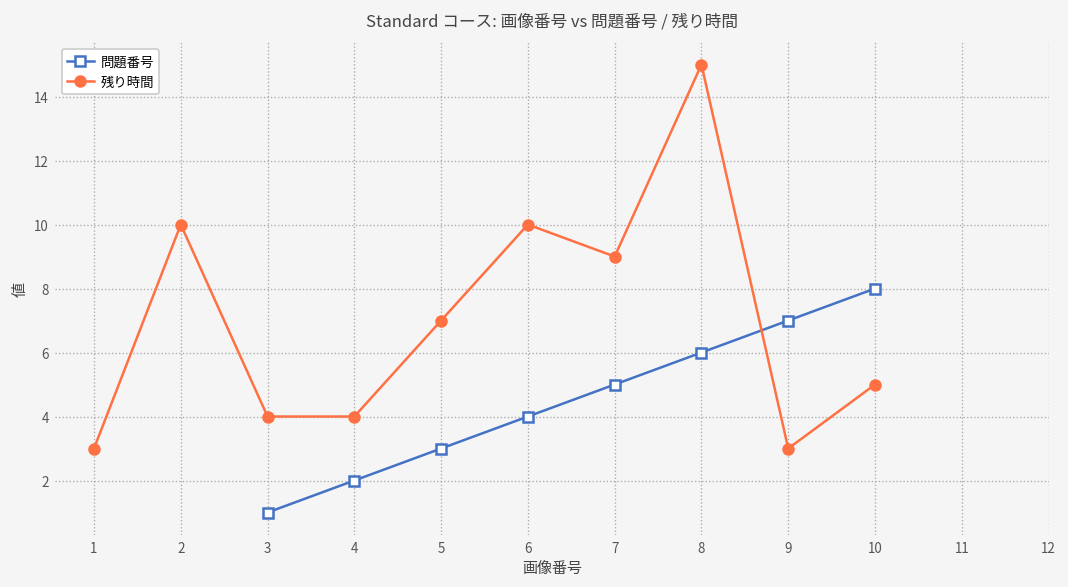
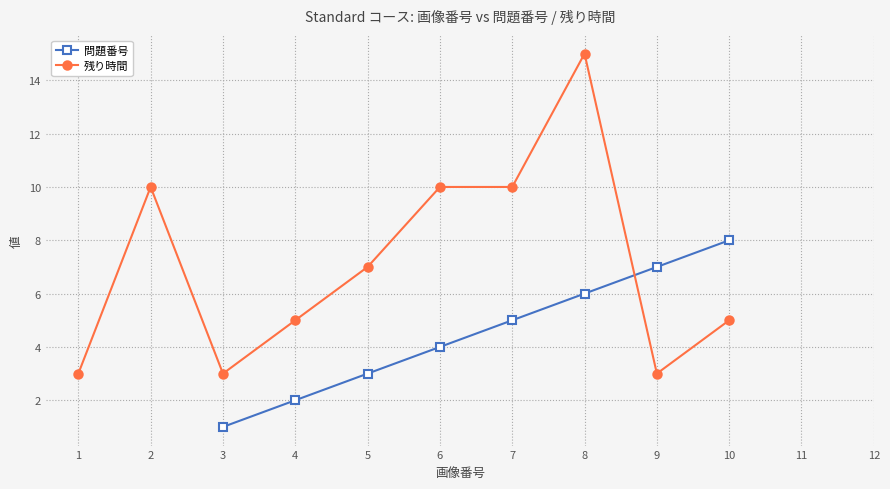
残り時間, 3: 4 -> 3
残り時間, 4: 4 -> 5
残り時間, 7: 9 -> 10
